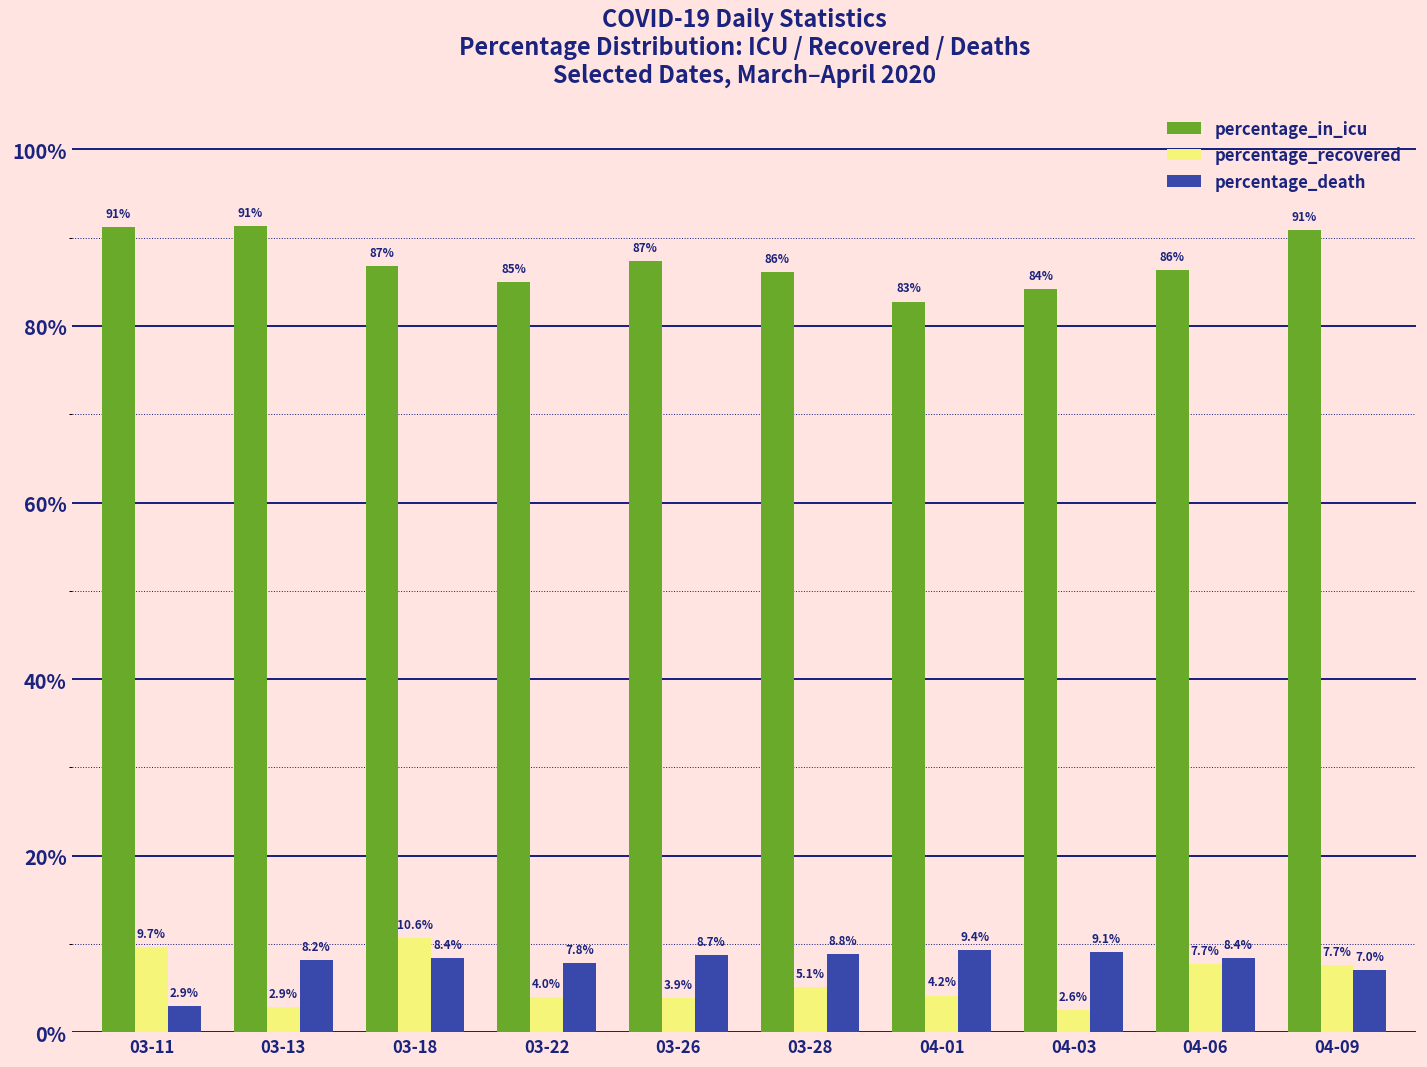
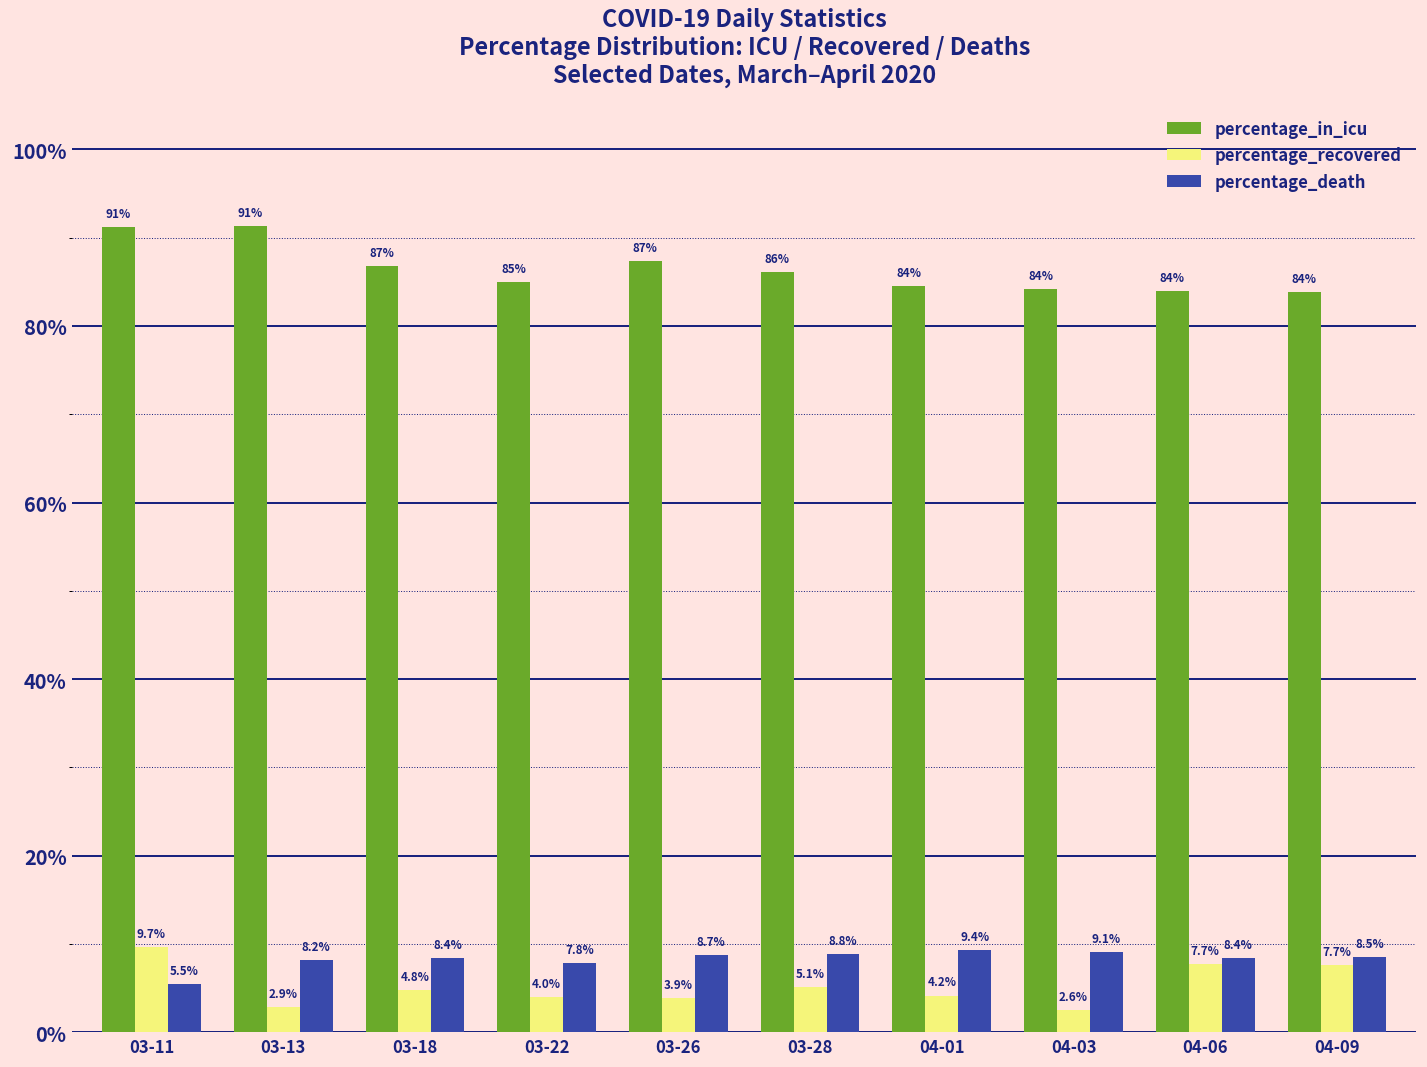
percentage_death, 03-11: 2.9% -> 5.5%
percentage_recovered, 03-18: 10.6% -> 4.8%
percentage_in_icu, 04-01: 83% -> 84%
percentage_in_icu, 04-06: 86% -> 84%
percentage_in_icu, 04-09: 91% -> 84%
percentage_death, 04-09: 7.0% -> 8.5%
